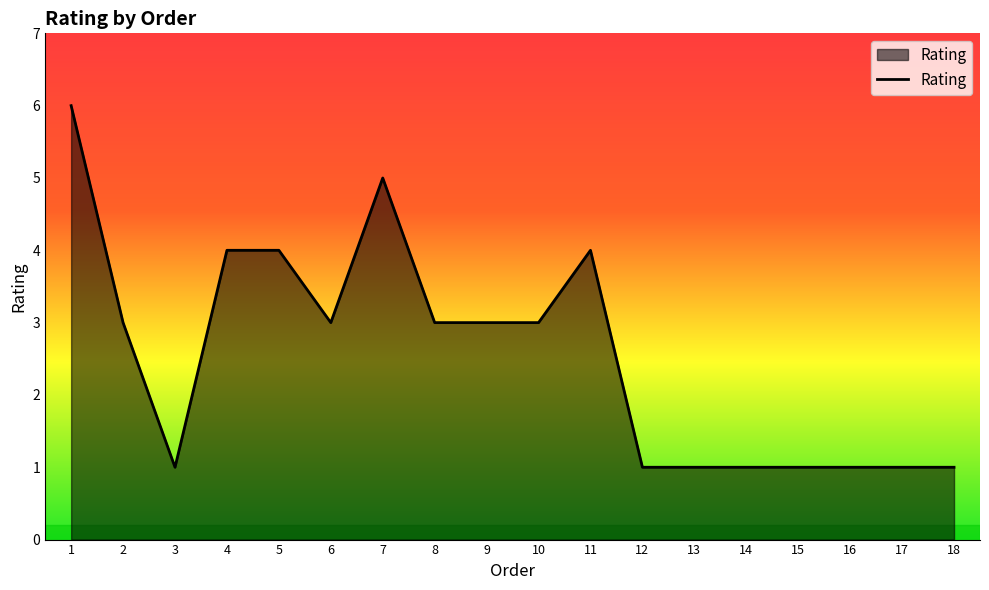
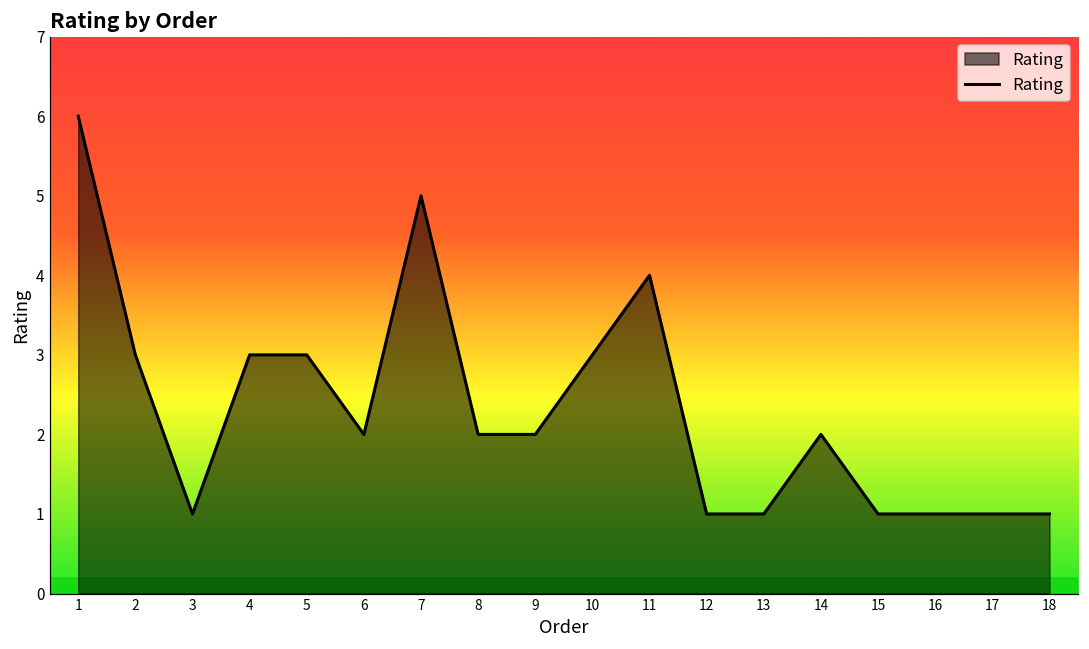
4: 4 -> 3
5: 4 -> 3
6: 3 -> 2
8: 3 -> 2
9: 3 -> 2
14: 1 -> 2
